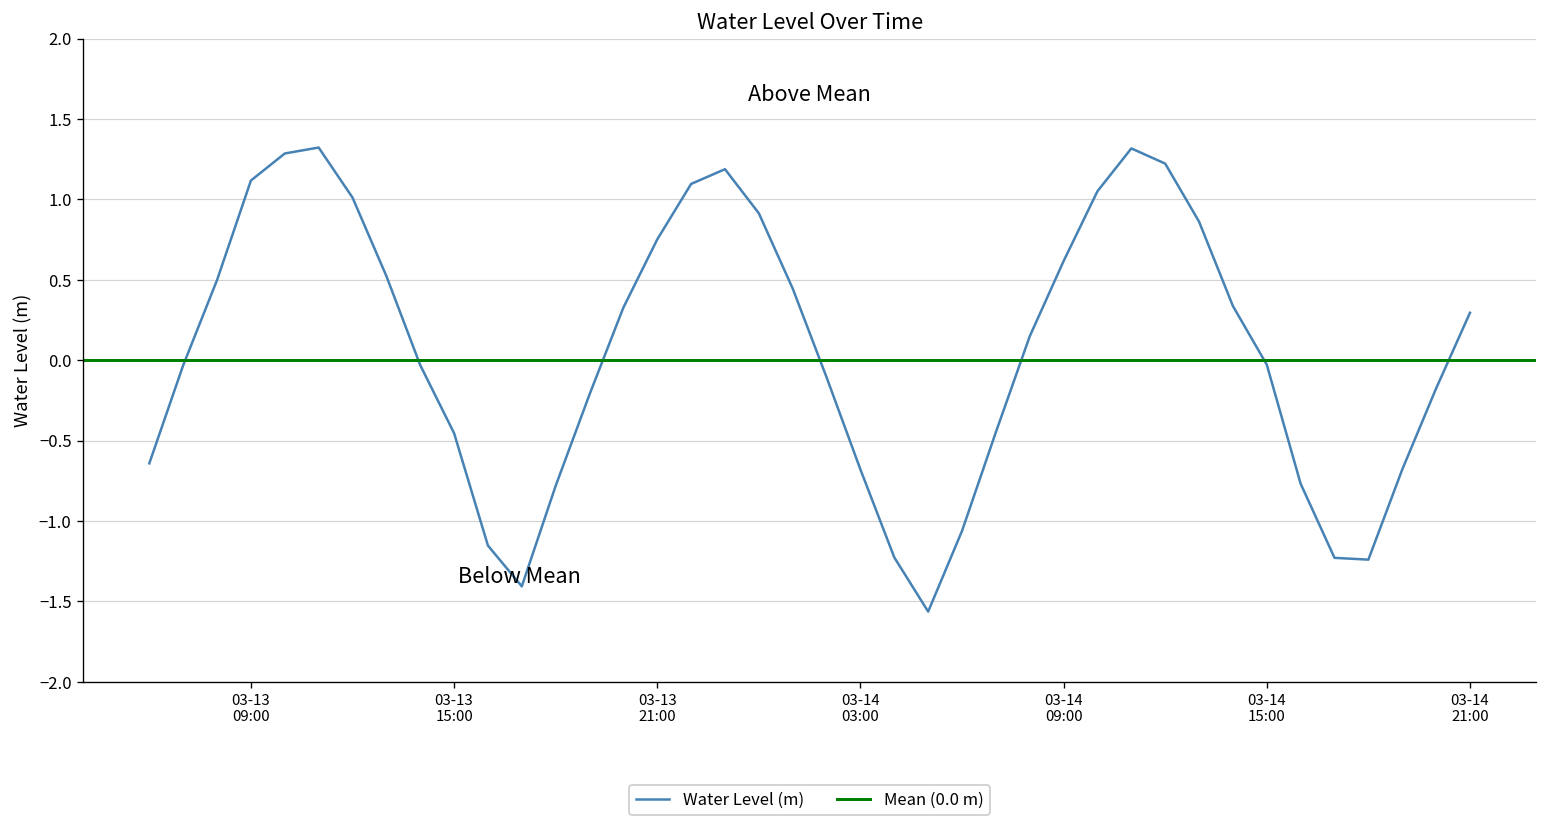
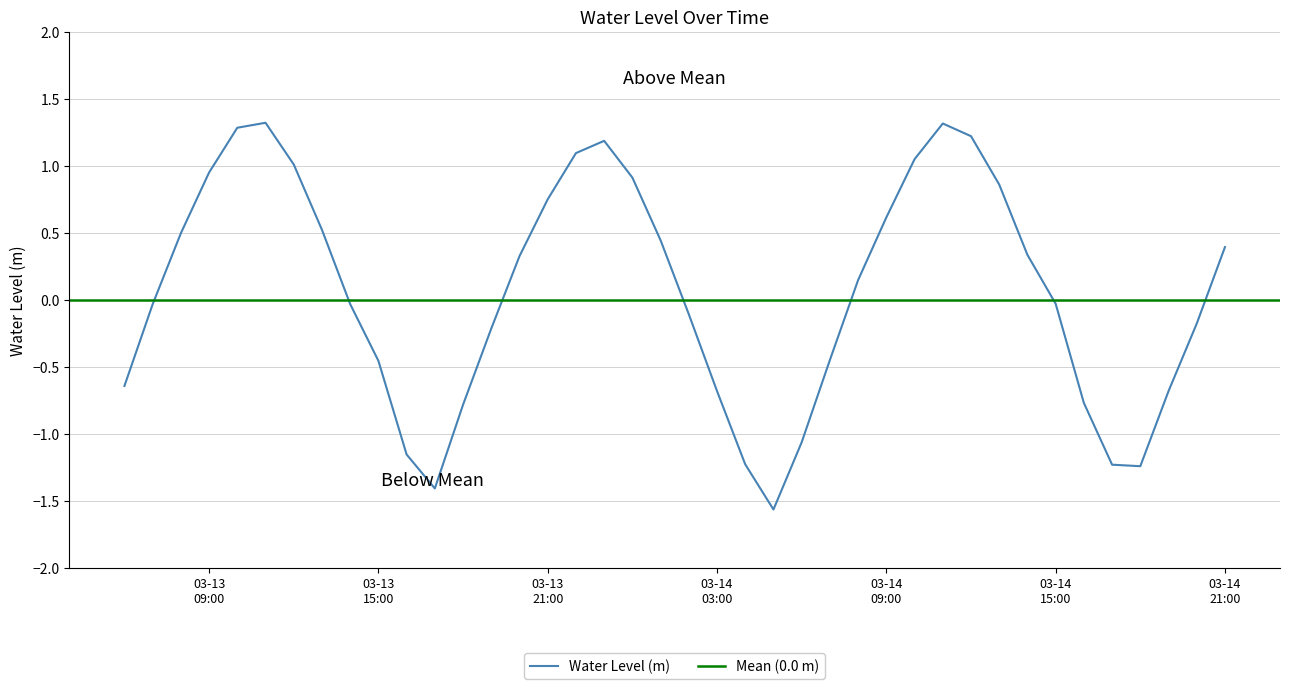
03-13 09:00: 1.12 -> 0.95
03-14 21:00: 0.29 -> 0.40
